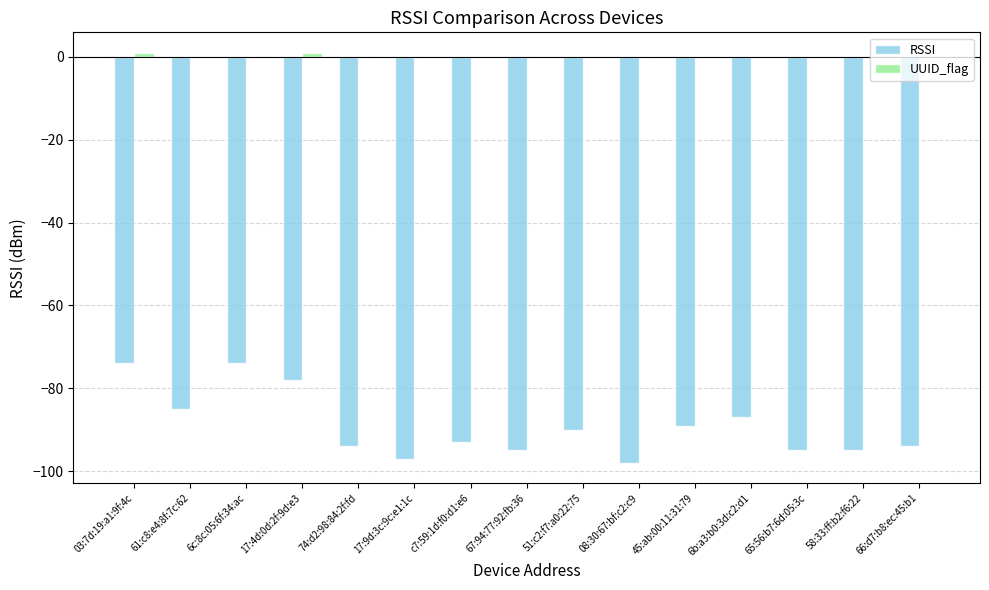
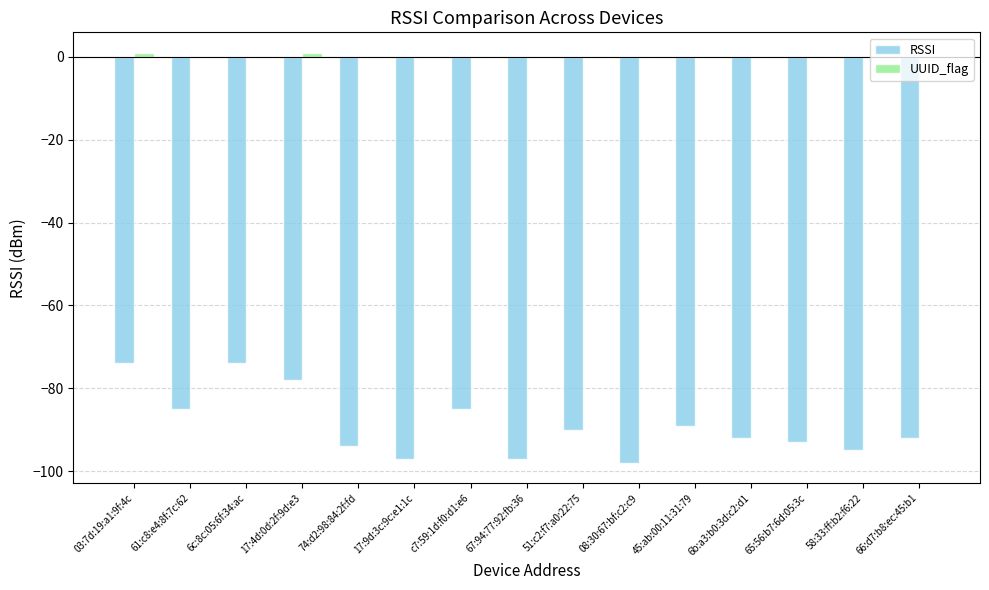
RSSI, c7:59:1d:f0:d1:e6: -93 -> -85
RSSI, 67:94:77:92:fb:36: -95 -> -97
RSSI, 6b:a3:b0:3d:c2:d1: -87 -> -92
RSSI, 65:56:b7:6d:05:3c: -95 -> -93
RSSI, 66:d7:b8:ec:45:b1: -94 -> -92
